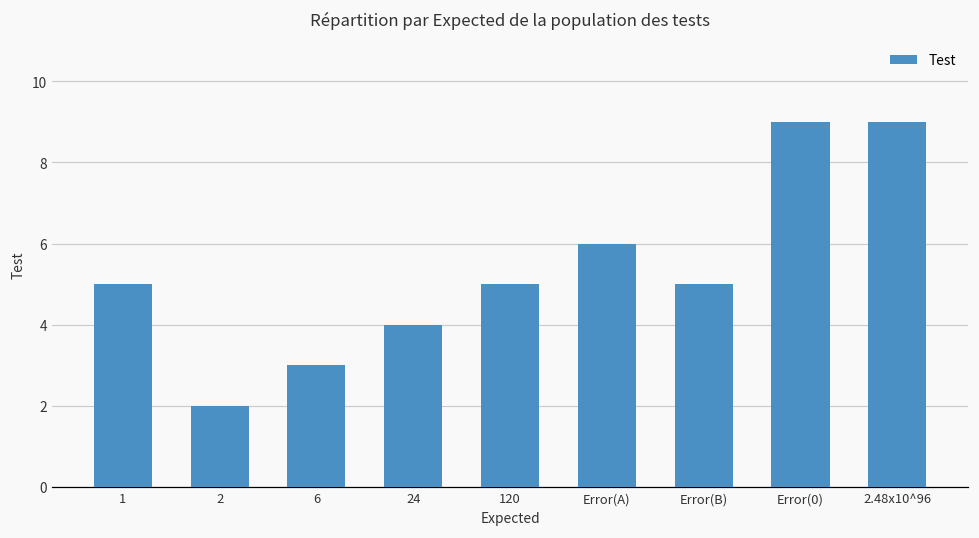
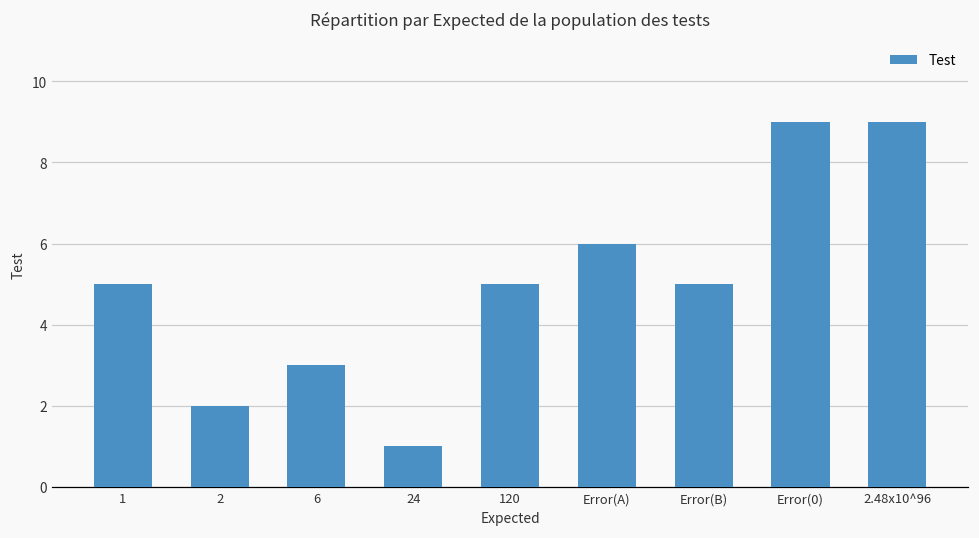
24: 4 -> 1
